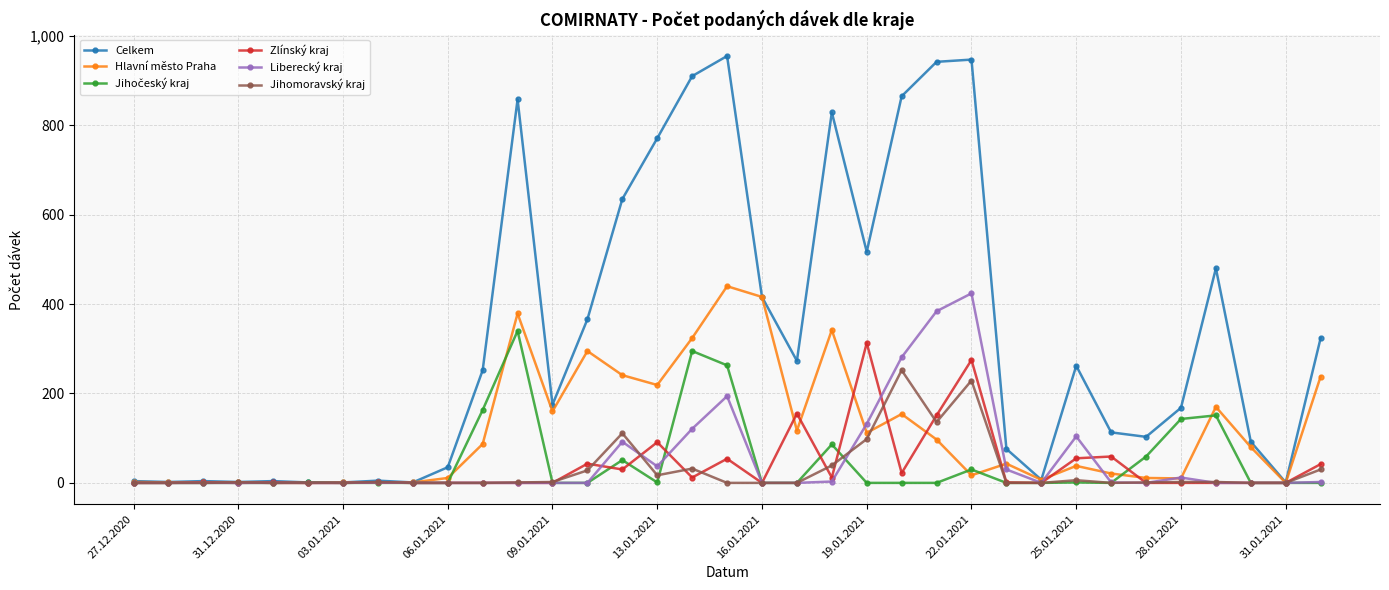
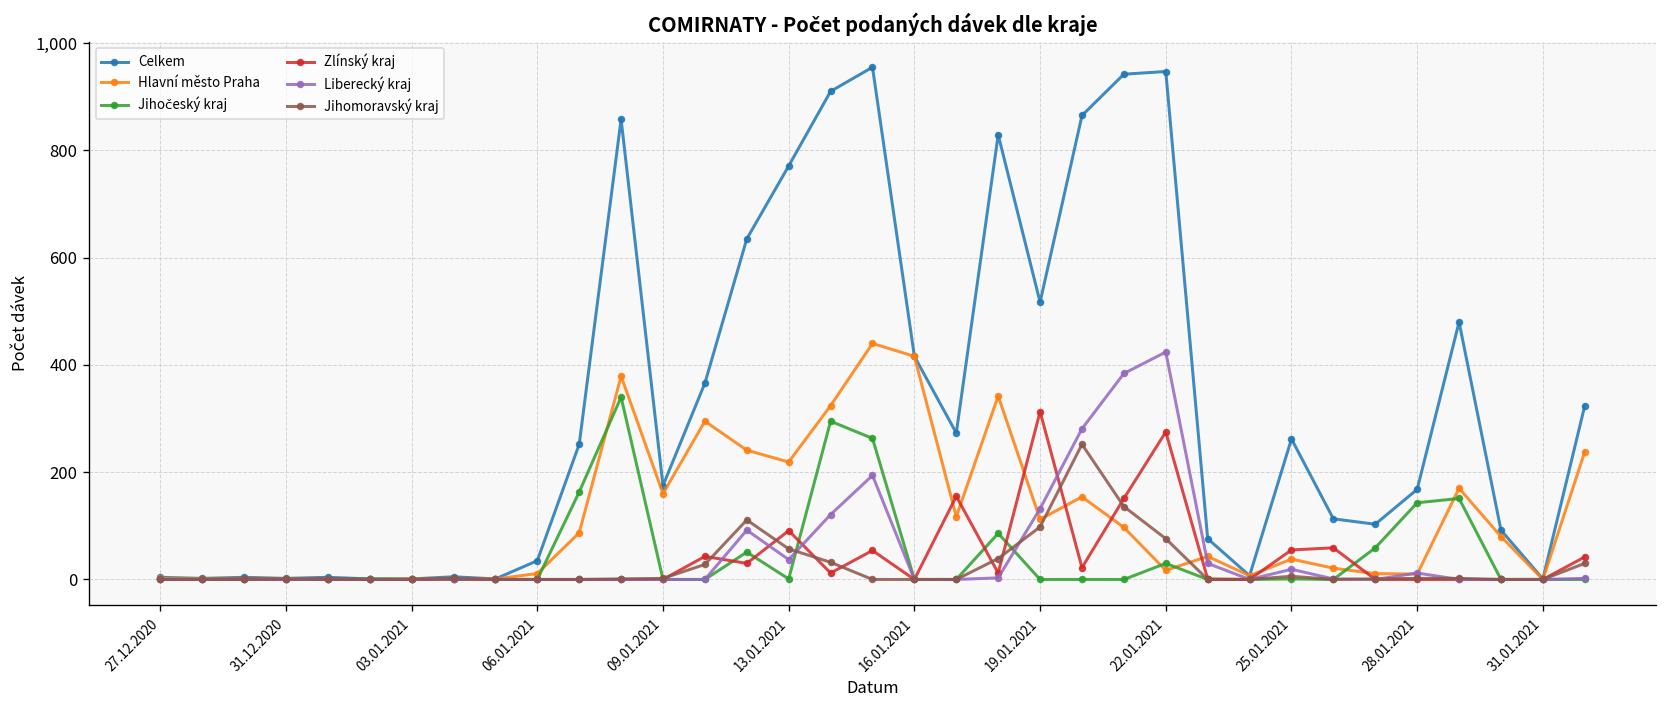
Jihomoravský kraj, 13.01.2021: 20 -> 60
Jihomoravský kraj, 22.01.2021: 230 -> 80
Liberecký kraj, 25.01.2021: 100 -> 20
